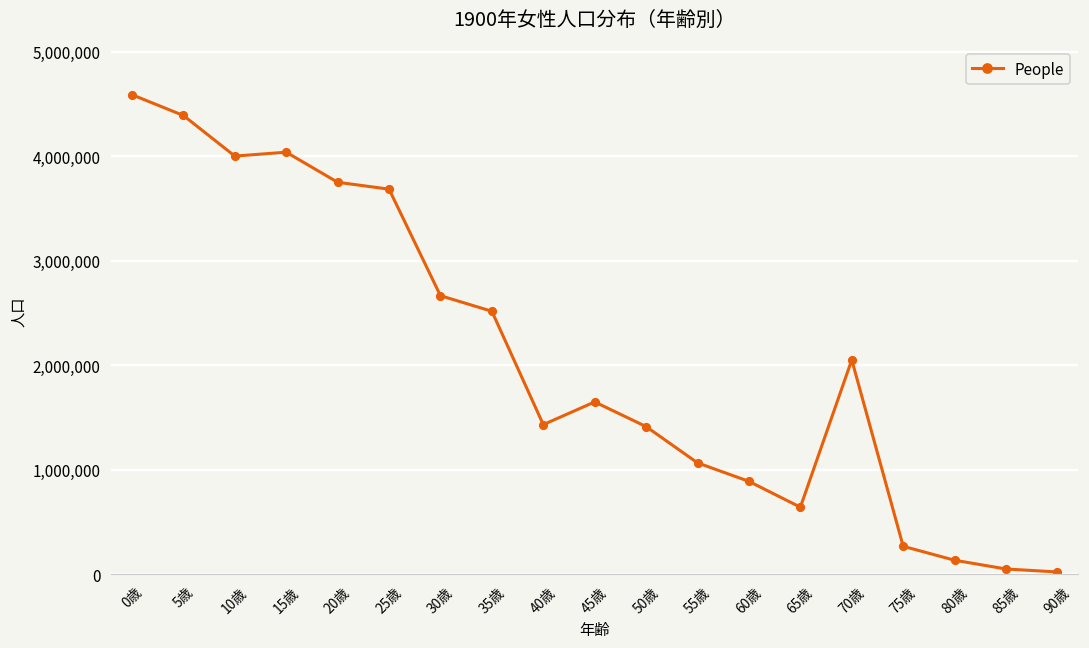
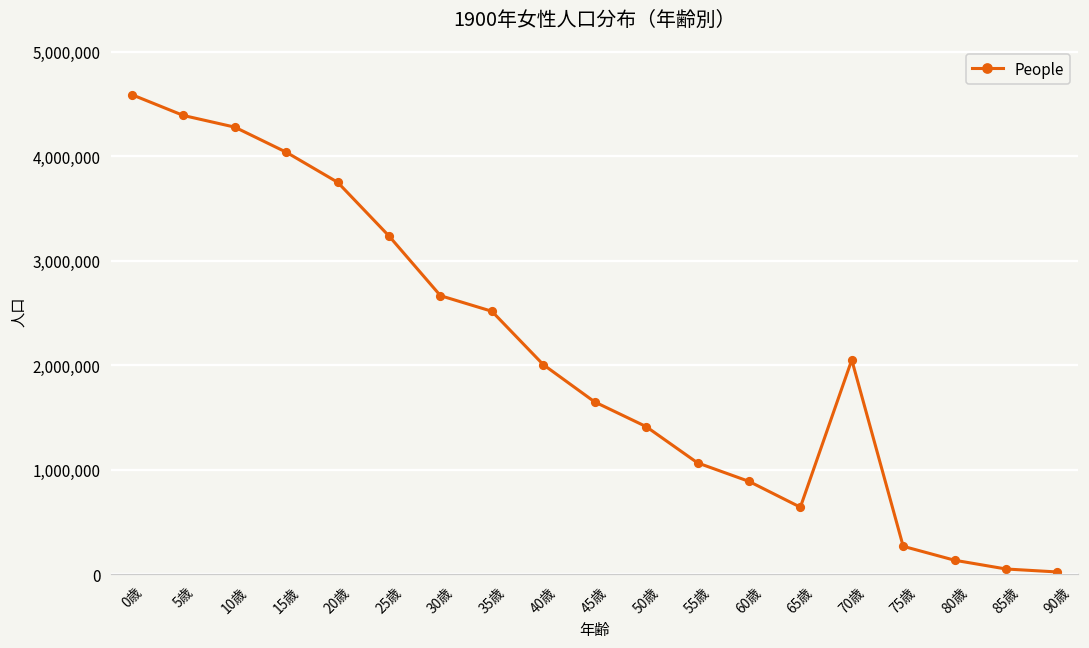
10歳: 4,000,000 -> 4,300,000
25歳: 3,700,000 -> 3,200,000
40歳: 1,400,000 -> 2,000,000
